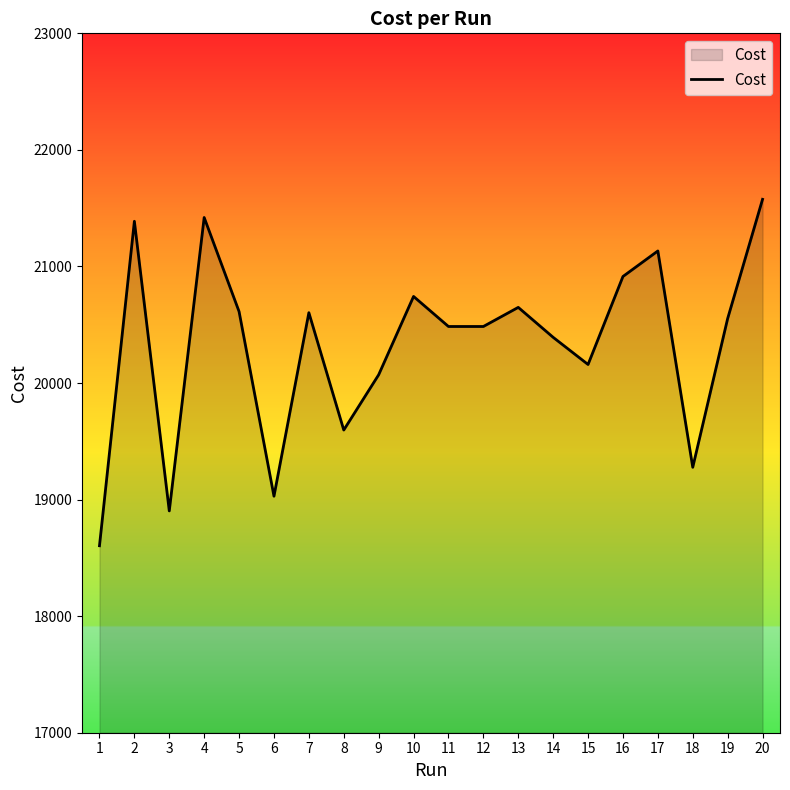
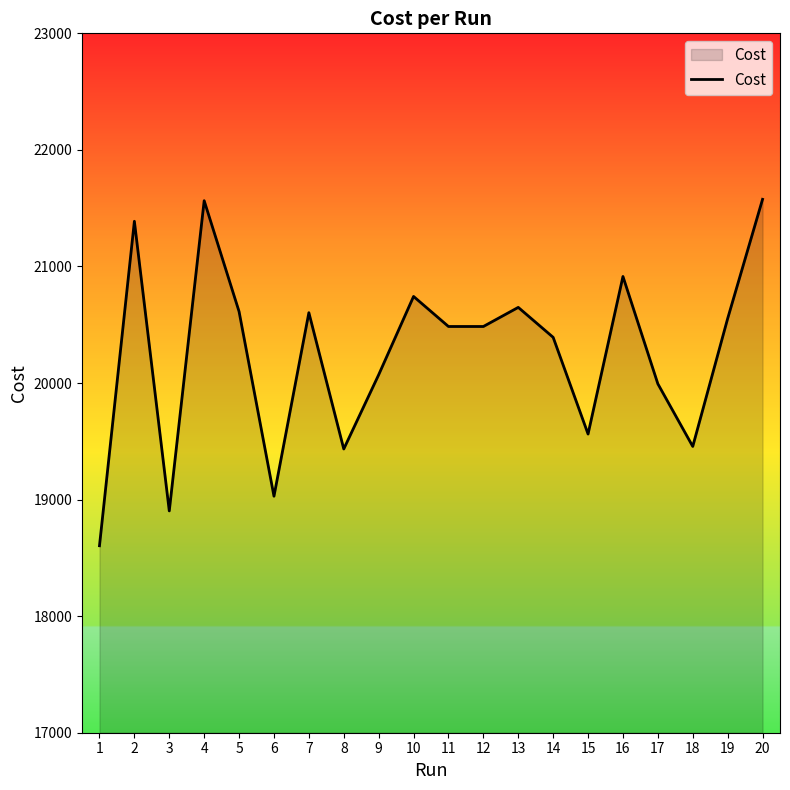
4: 21420 -> 21560
8: 19600 -> 19430
15: 20160 -> 19560
17: 21130 -> 19990
18: 19280 -> 19460
